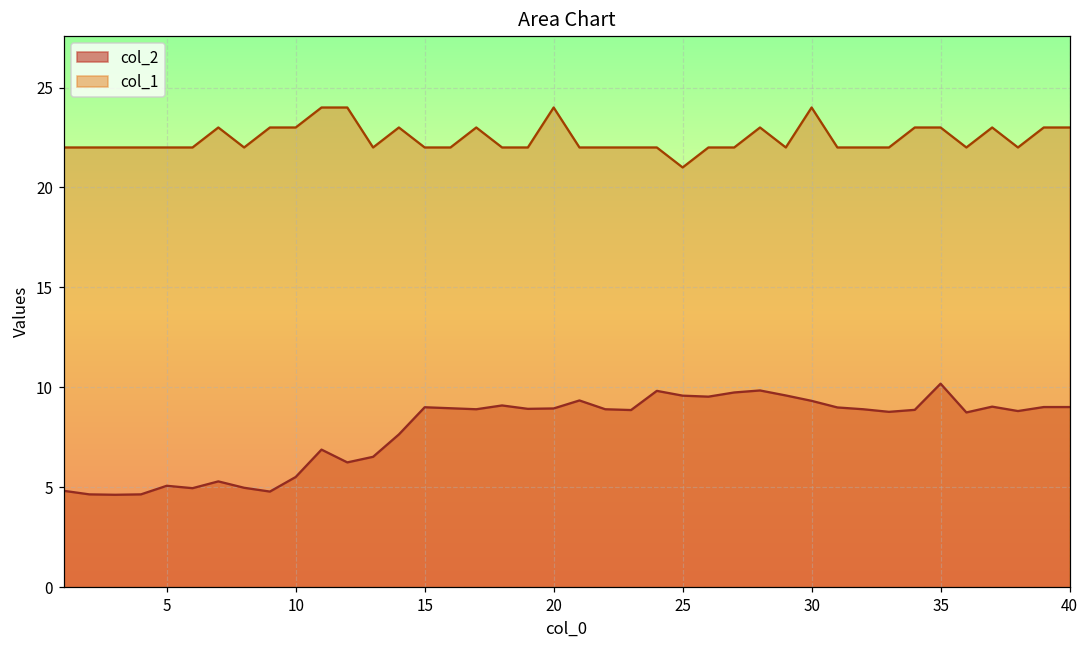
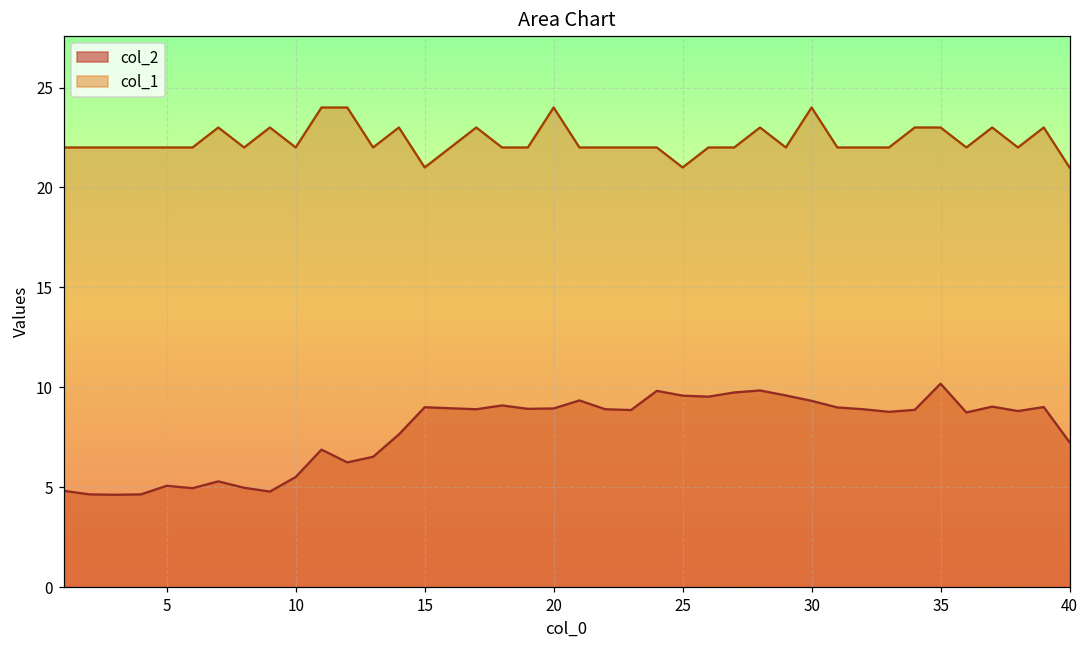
col_1, 10: 23 -> 22
col_1, 15: 22 -> 21
col_2, 40: 9.0 -> 7.3
col_1, 40: 23 -> 21
